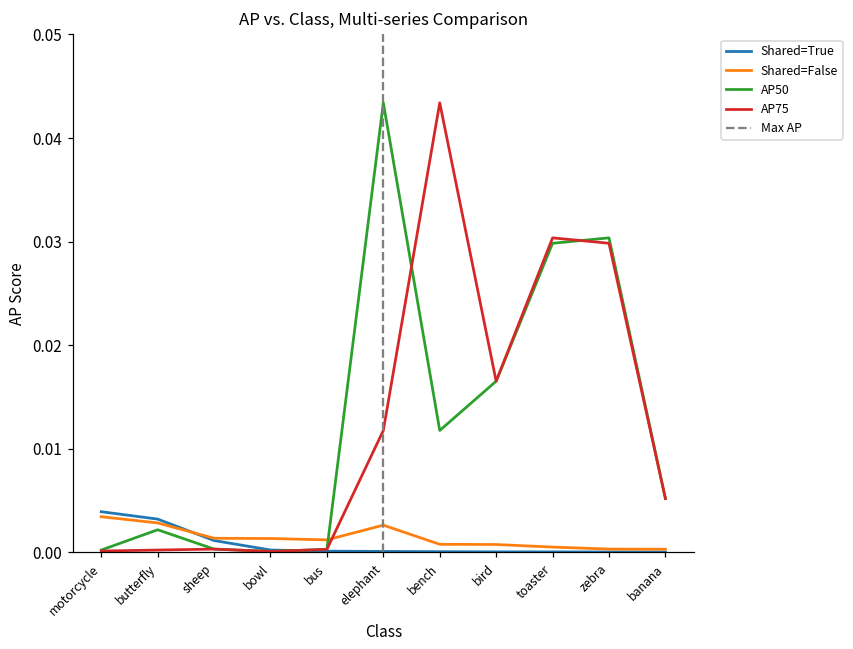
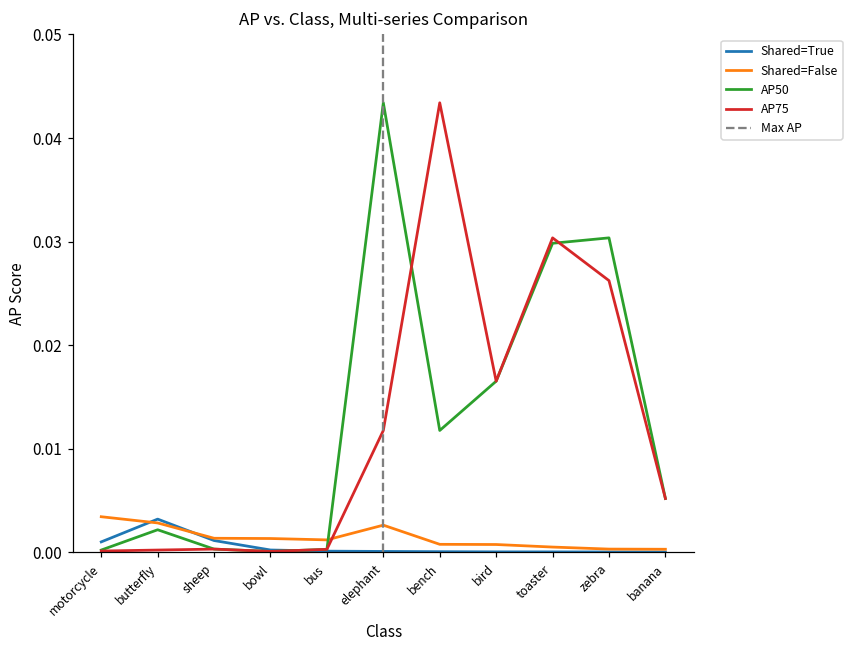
Shared=True, motorcycle: 0.004 -> 0.001
AP75, zebra: 0.030 -> 0.026
